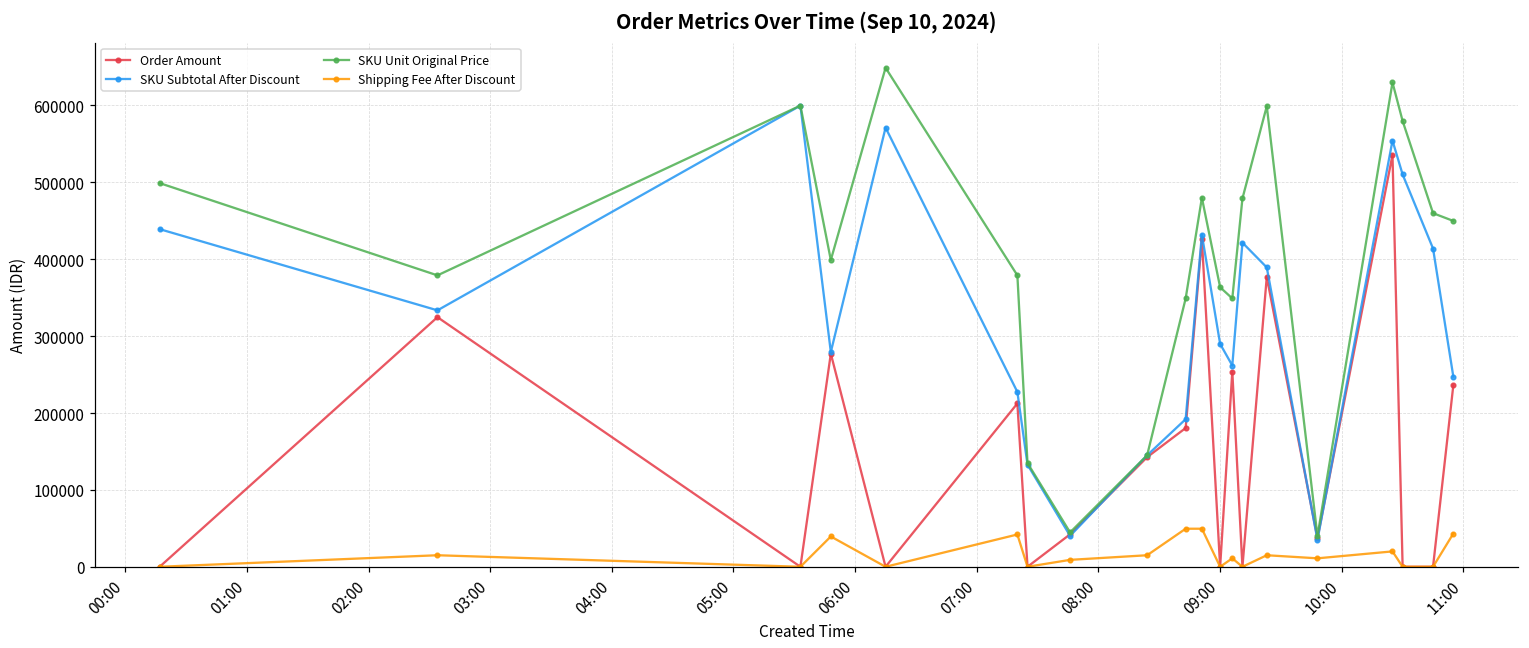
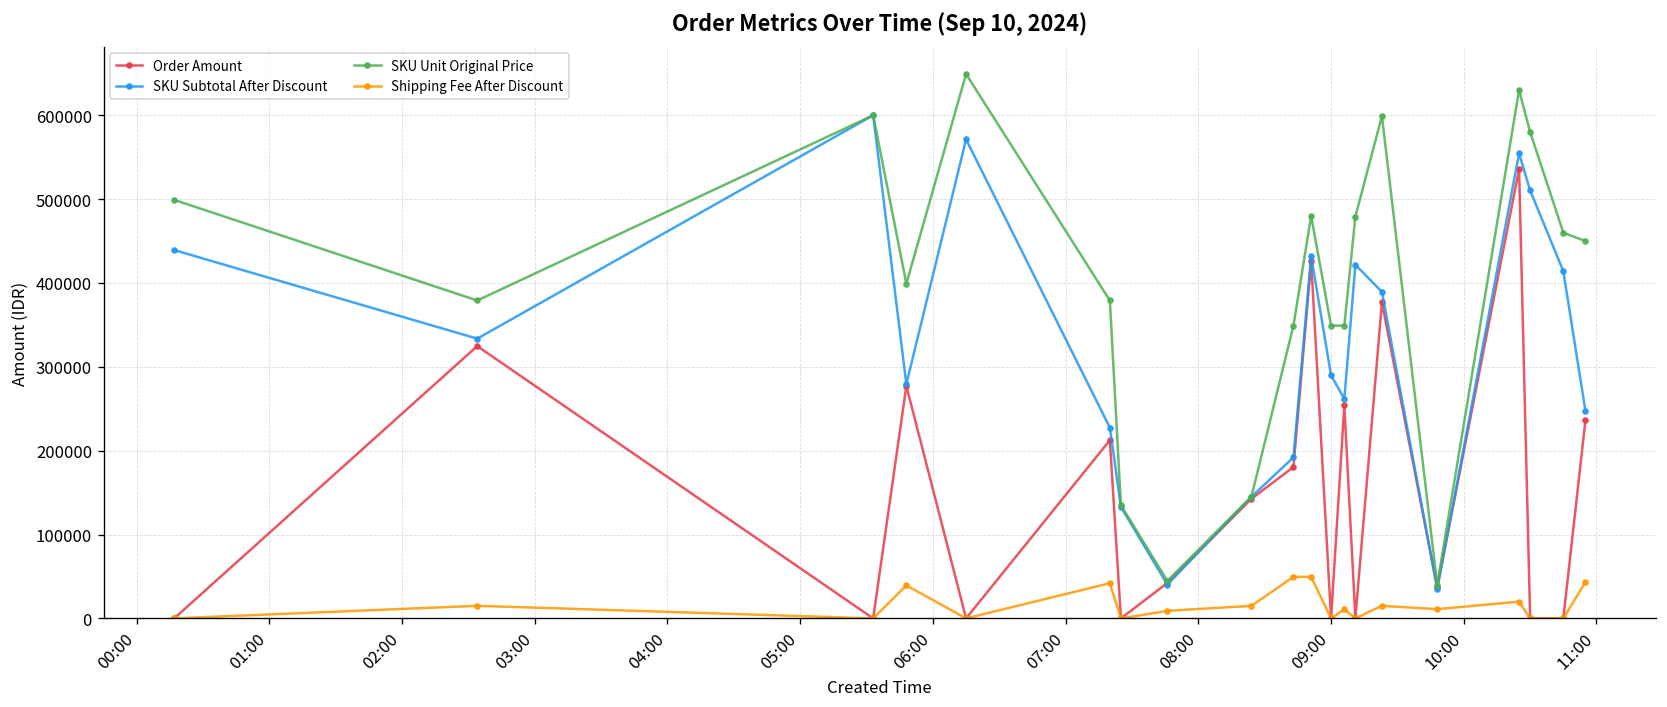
SKU Unit Original Price, 09:00: 360000 -> 350000
